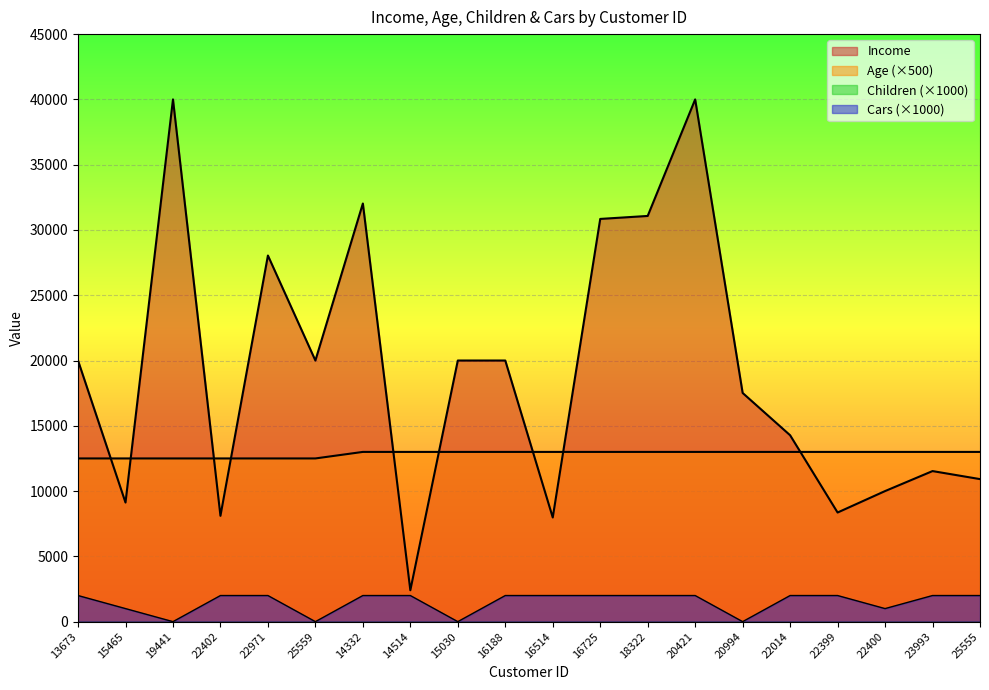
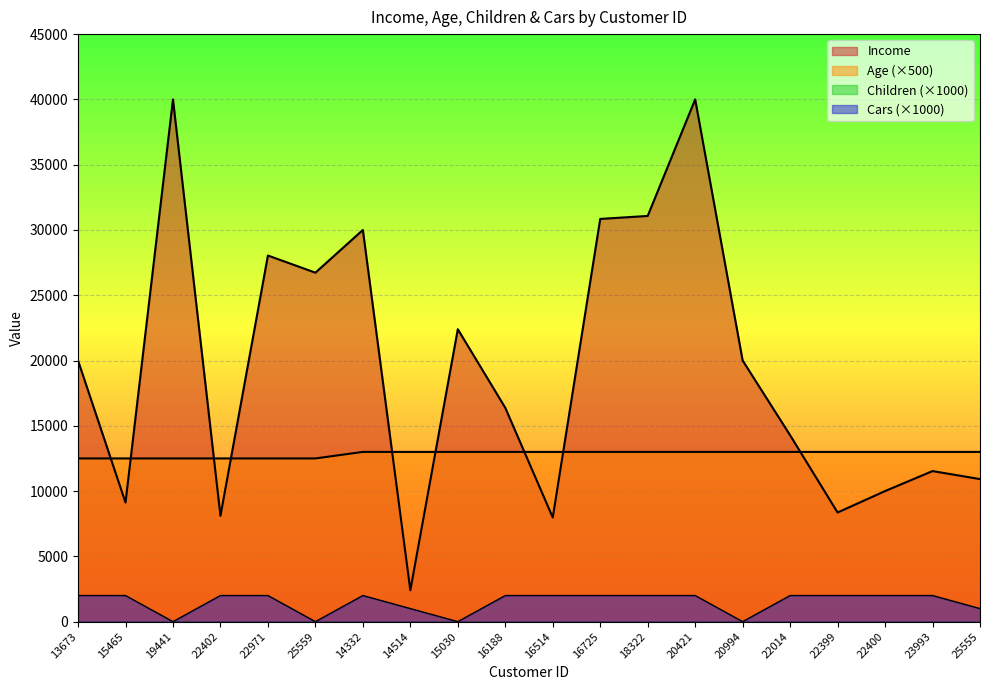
Cars (×1000), 15465: 1000 -> 2000
Income, 25559: 20000 -> 26700
Income, 14332: 32000 -> 30000
Cars (×1000), 14514: 2000 -> 1000
Income, 15030: 20000 -> 22400
Income, 16188: 20000 -> 16400
Income, 20994: 17500 -> 20000
Cars (×1000), 22400: 1000 -> 2000
Cars (×1000), 25555: 2000 -> 1000
